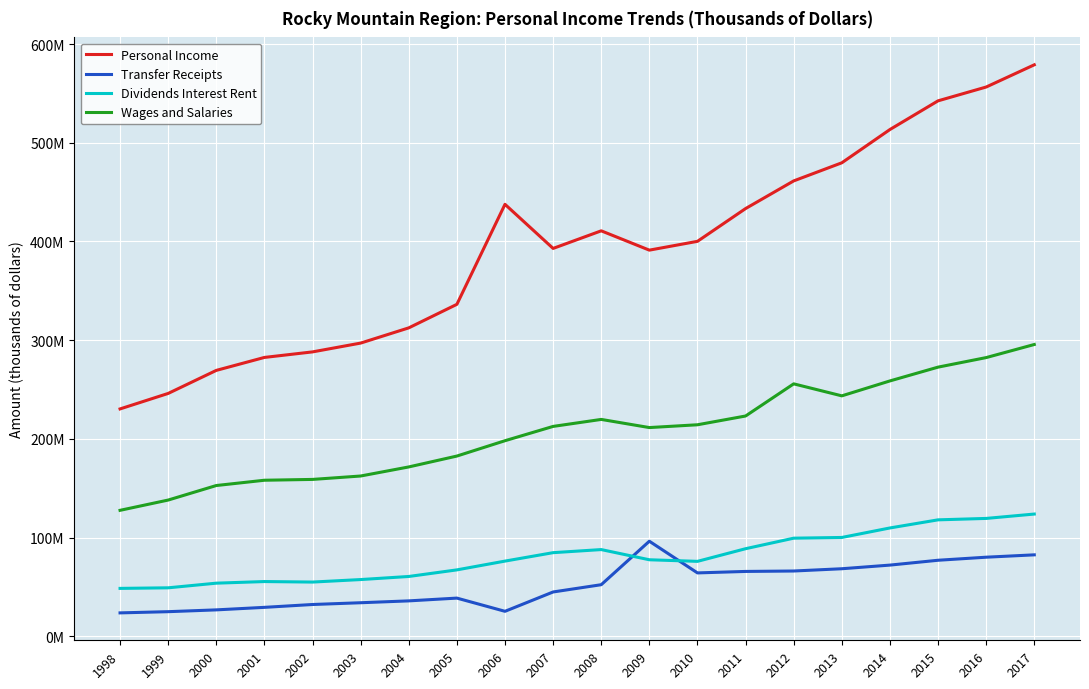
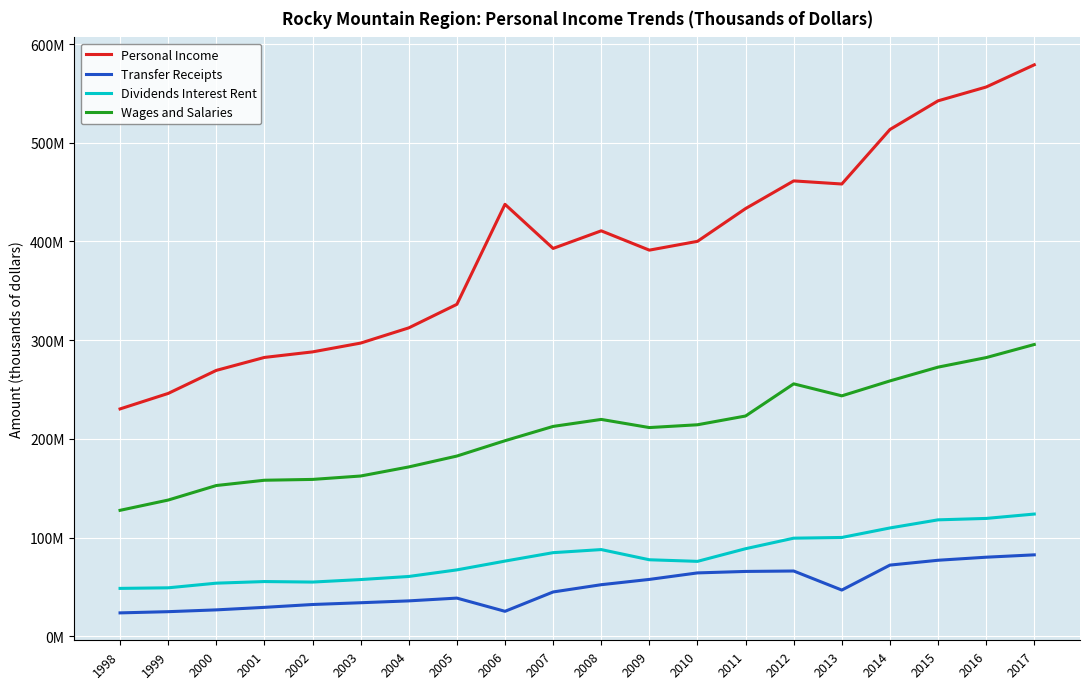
Transfer Receipts, 2009: 100000000 -> 60000000
Personal Income, 2013: 480000000 -> 460000000
Transfer Receipts, 2013: 70000000 -> 50000000
